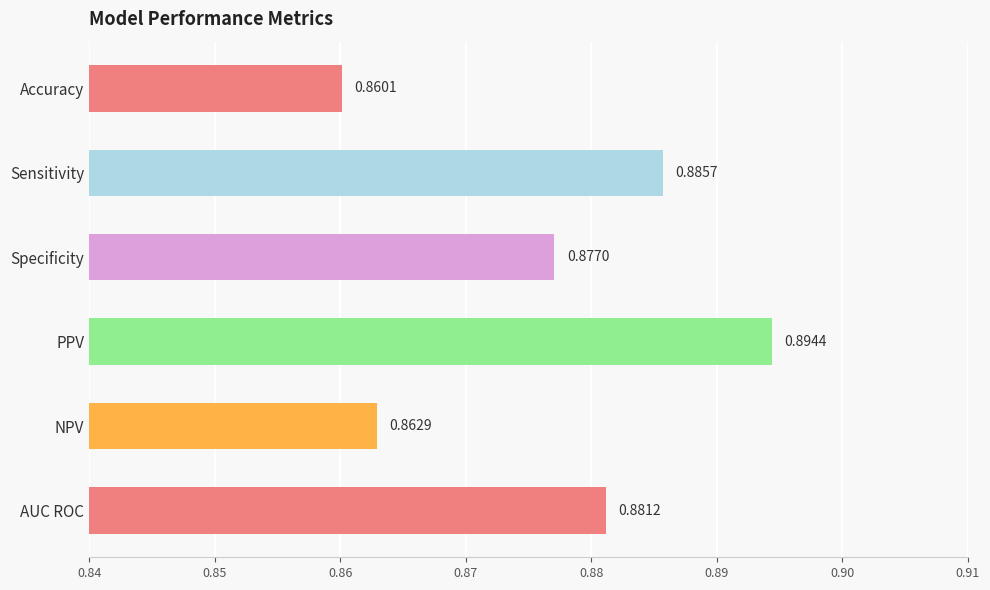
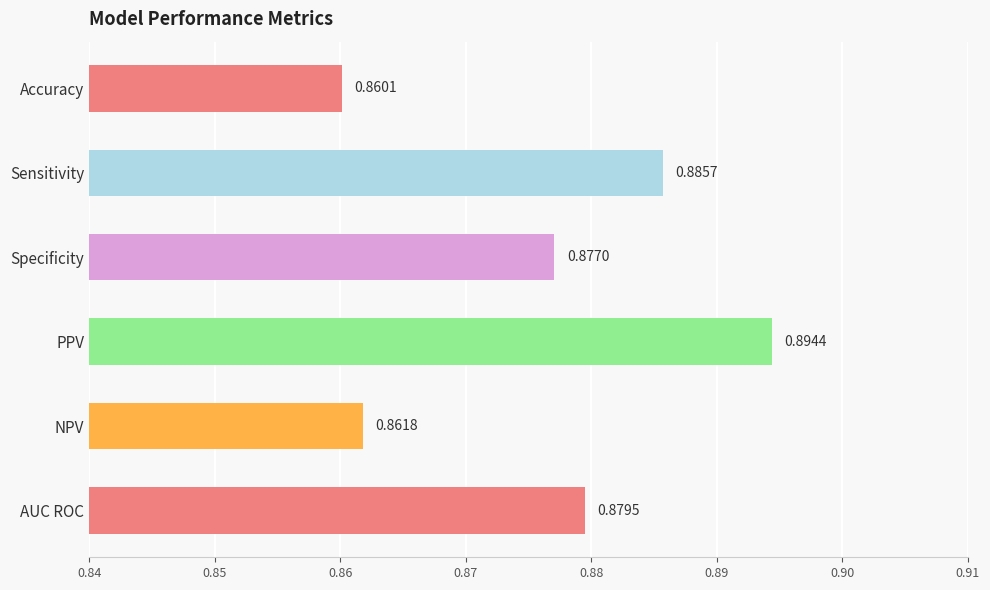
NPV: 0.8629 -> 0.8618
AUC ROC: 0.8812 -> 0.8795
